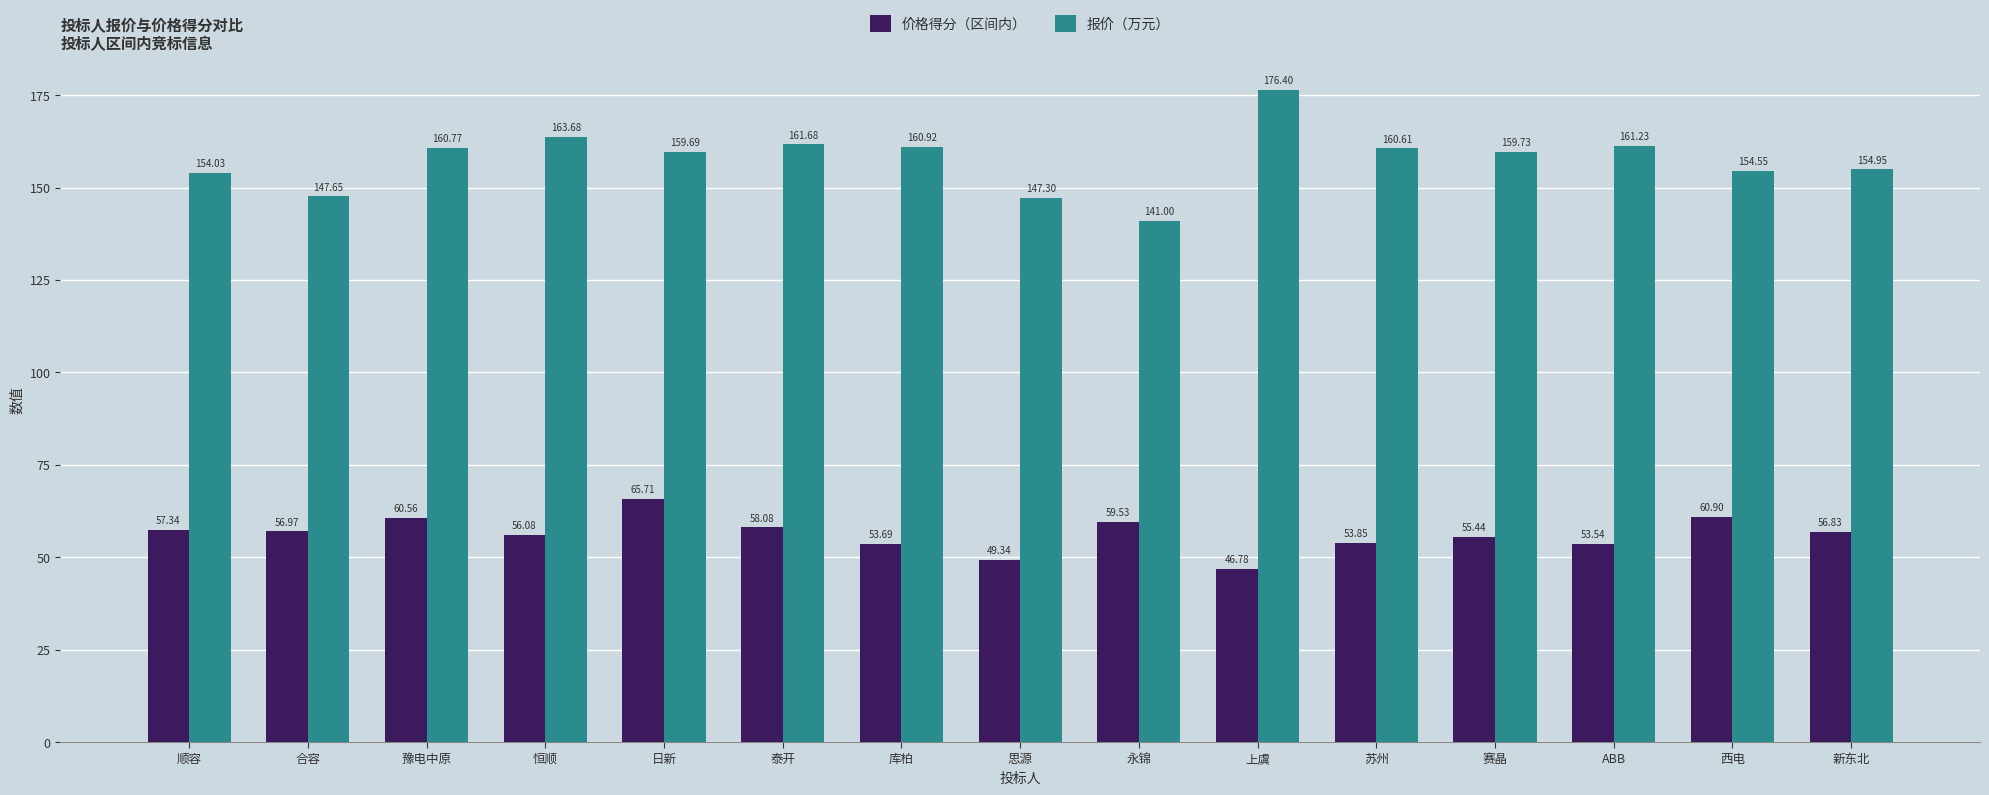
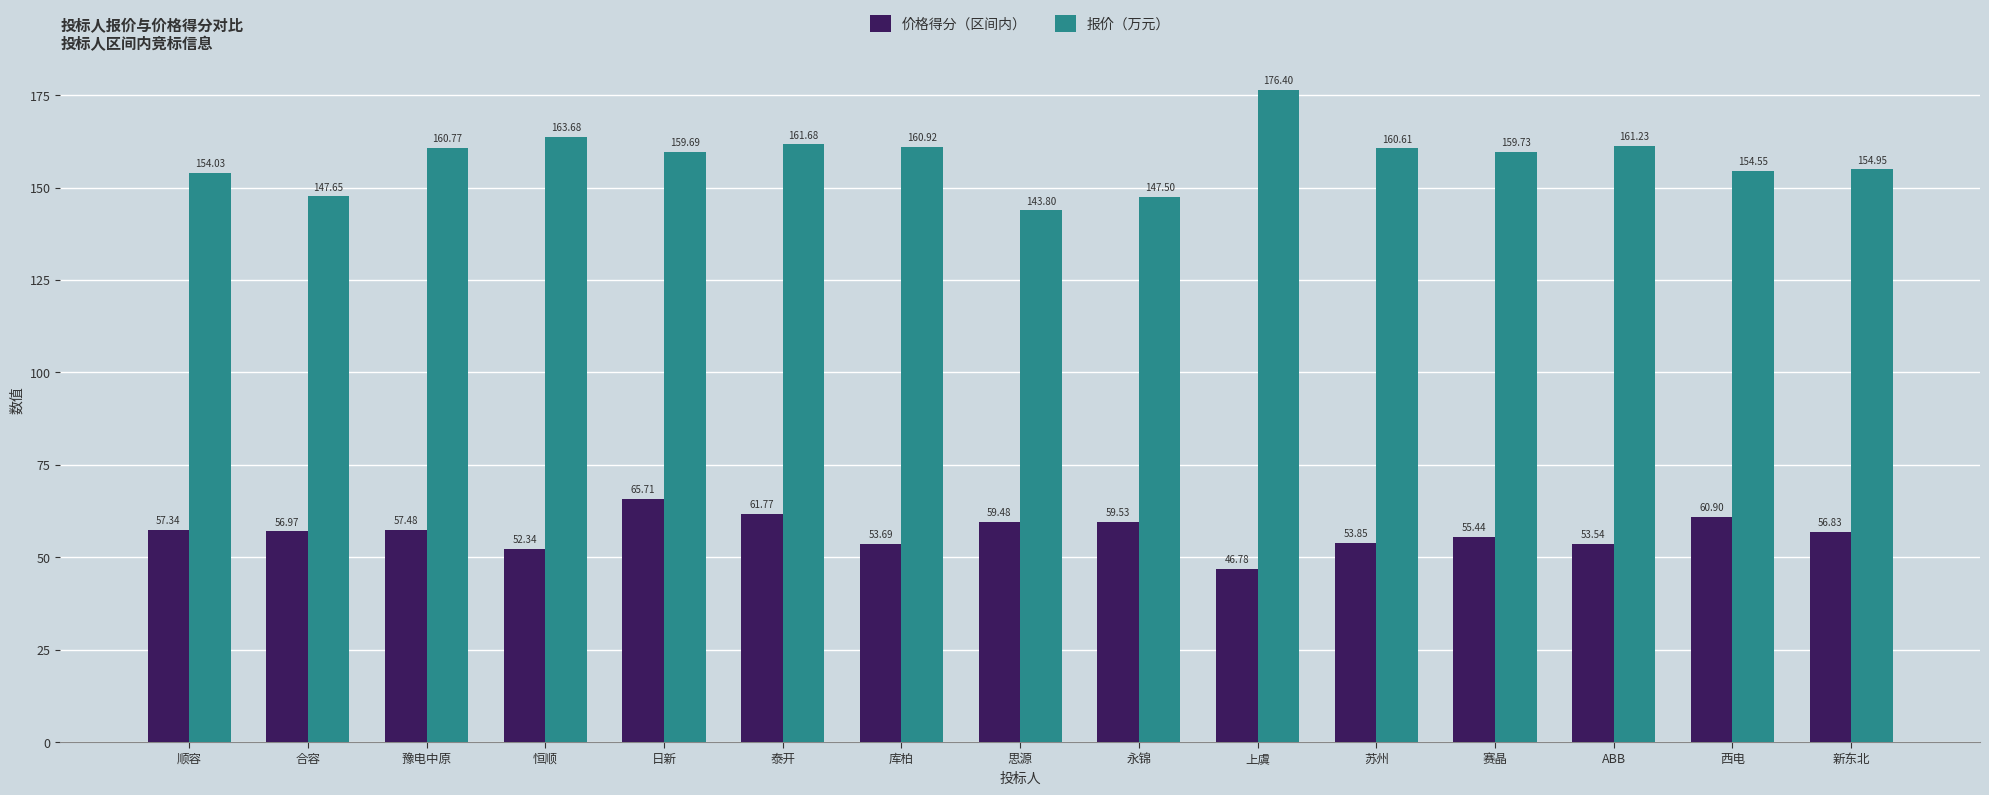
价格得分（区间内）, 豫电中原: 60.56 -> 57.48
价格得分（区间内）, 恒顺: 56.08 -> 52.34
价格得分（区间内）, 泰开: 58.08 -> 61.77
价格得分（区间内）, 思源: 49.34 -> 59.48
报价（万元）, 思源: 147.30 -> 143.80
报价（万元）, 永锦: 141.00 -> 147.50
